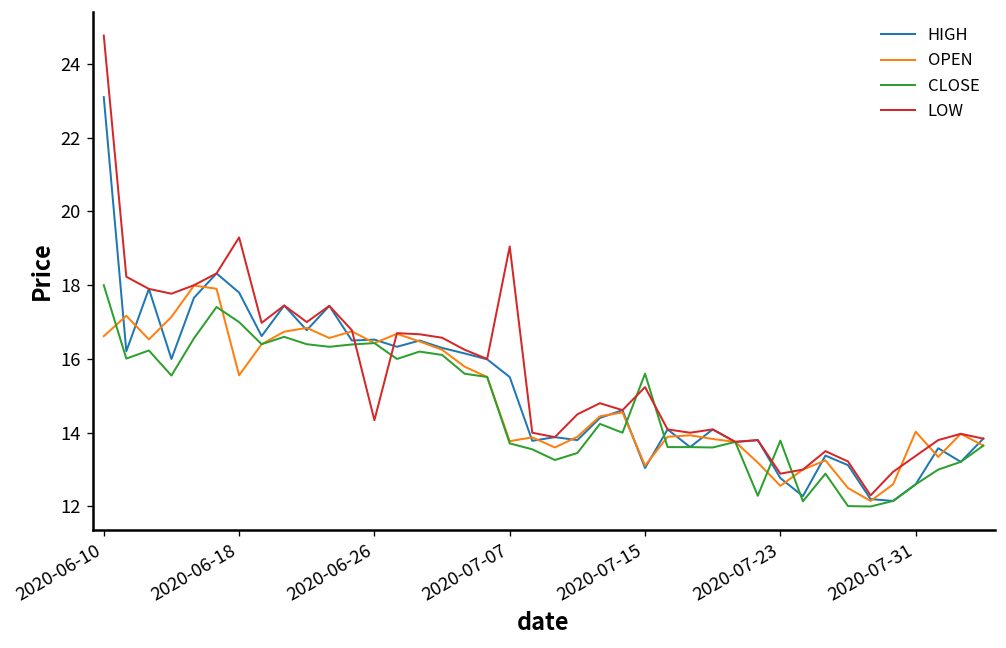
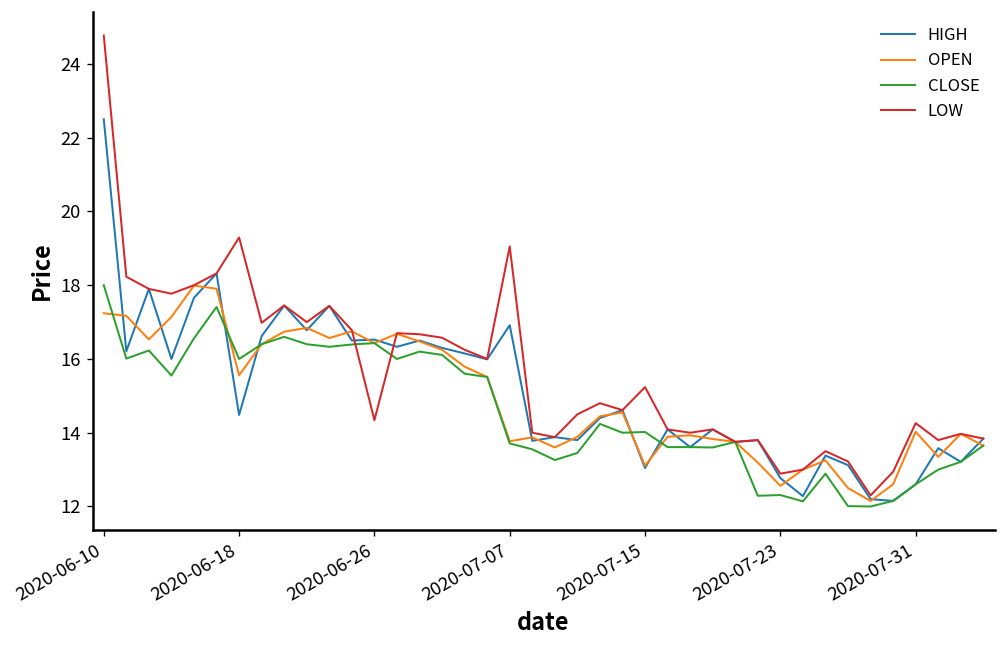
HIGH, 2020-06-10: 23.1 -> 22.5
OPEN, 2020-06-10: 16.6 -> 17.2
HIGH, 2020-06-18: 17.8 -> 14.5
CLOSE, 2020-06-18: 17 -> 16
HIGH, 2020-07-07: 15.5 -> 16.9
CLOSE, 2020-07-15: 15.6 -> 14.0
CLOSE, 2020-07-23: 13.8 -> 12.3
LOW, 2020-07-31: 13.4 -> 14.3
